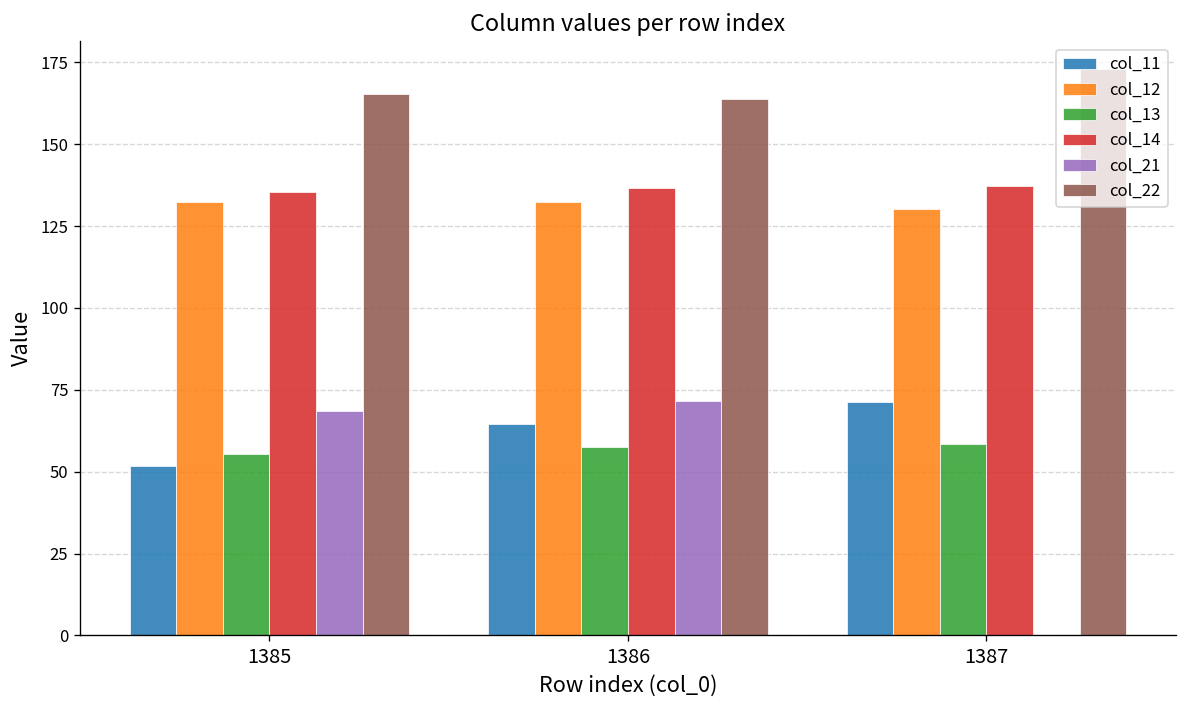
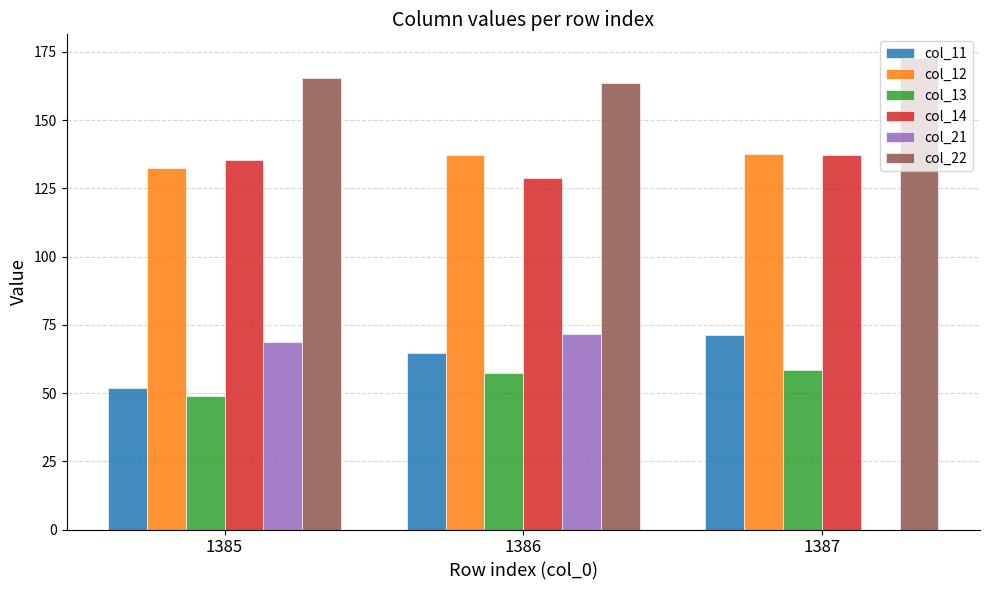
col_13, 1385: 55 -> 49
col_12, 1386: 132 -> 137
col_14, 1386: 136 -> 129
col_12, 1387: 130 -> 138
